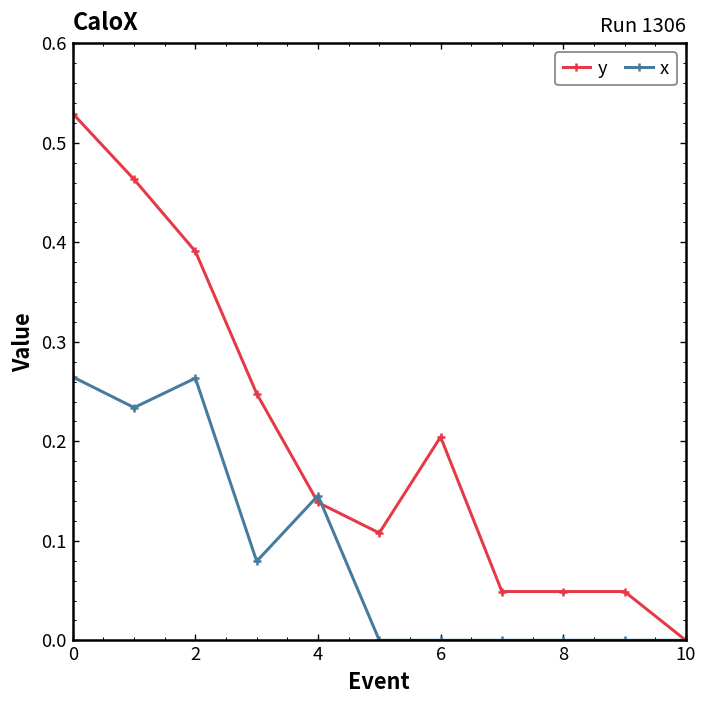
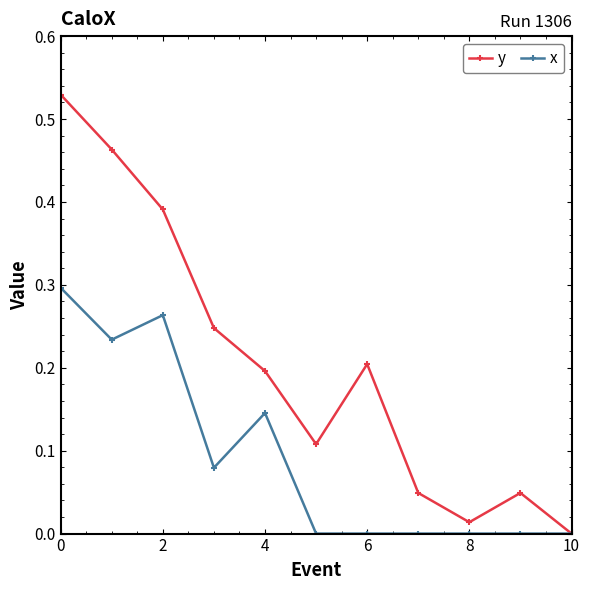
x, 0: 0.26 -> 0.30
y, 4: 0.14 -> 0.20
y, 8: 0.05 -> 0.01
